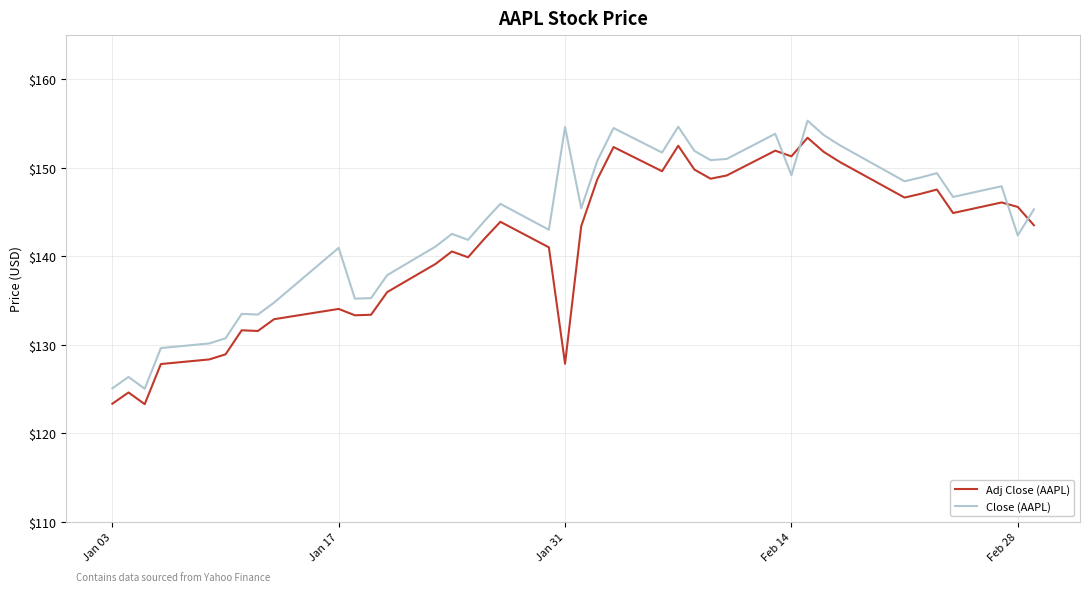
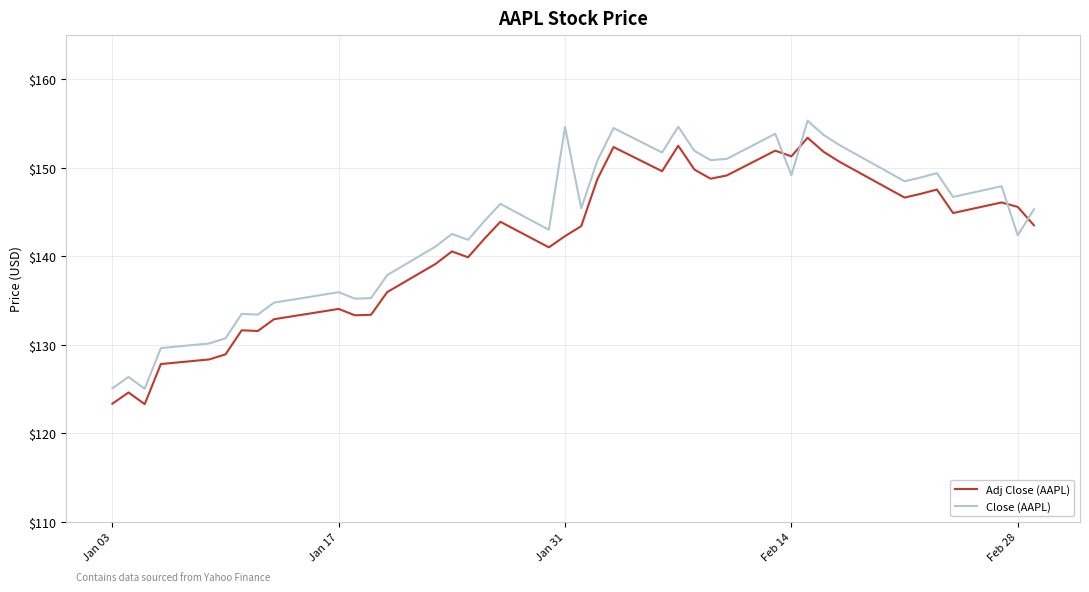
Close (AAPL), Jan 17: $141 -> $136
Adj Close (AAPL), Jan 31: $128 -> $142
